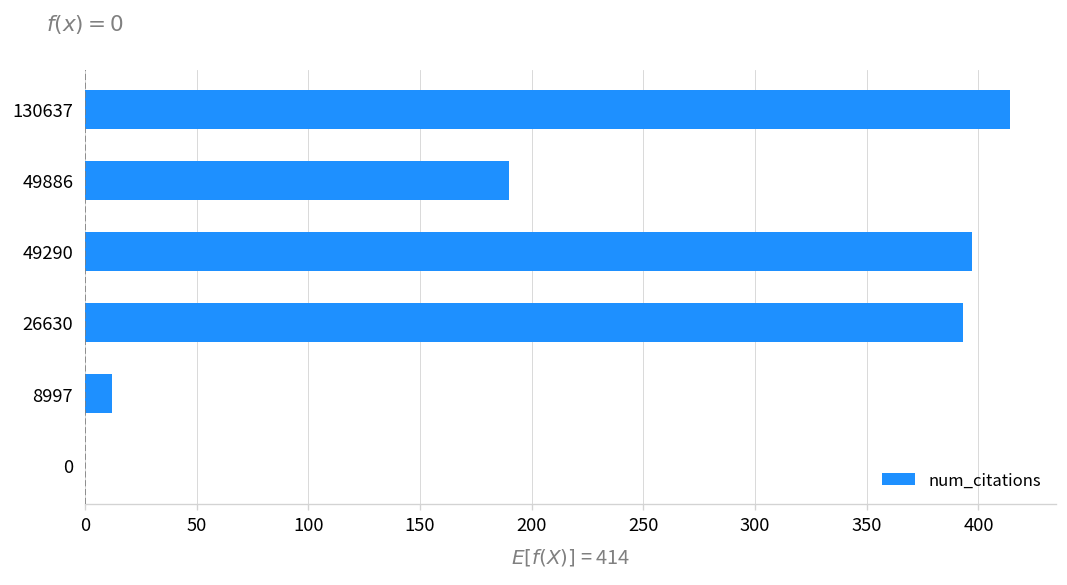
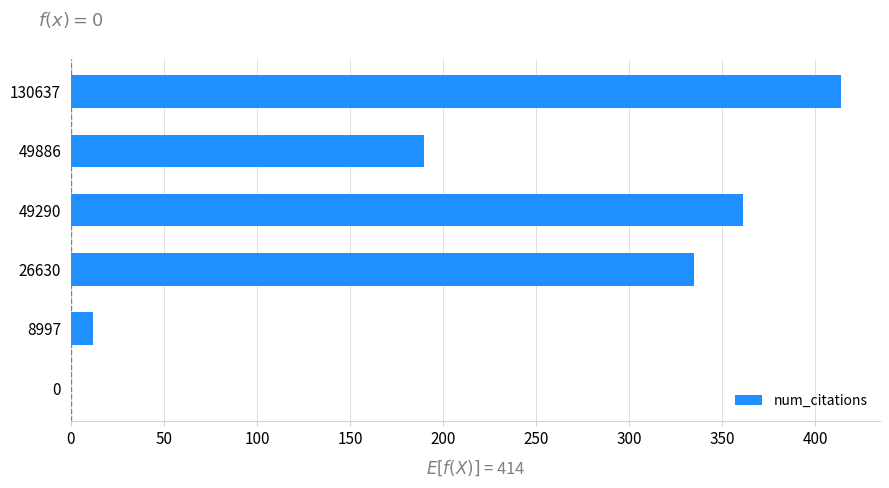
49290: 397 -> 361
26630: 393 -> 335
